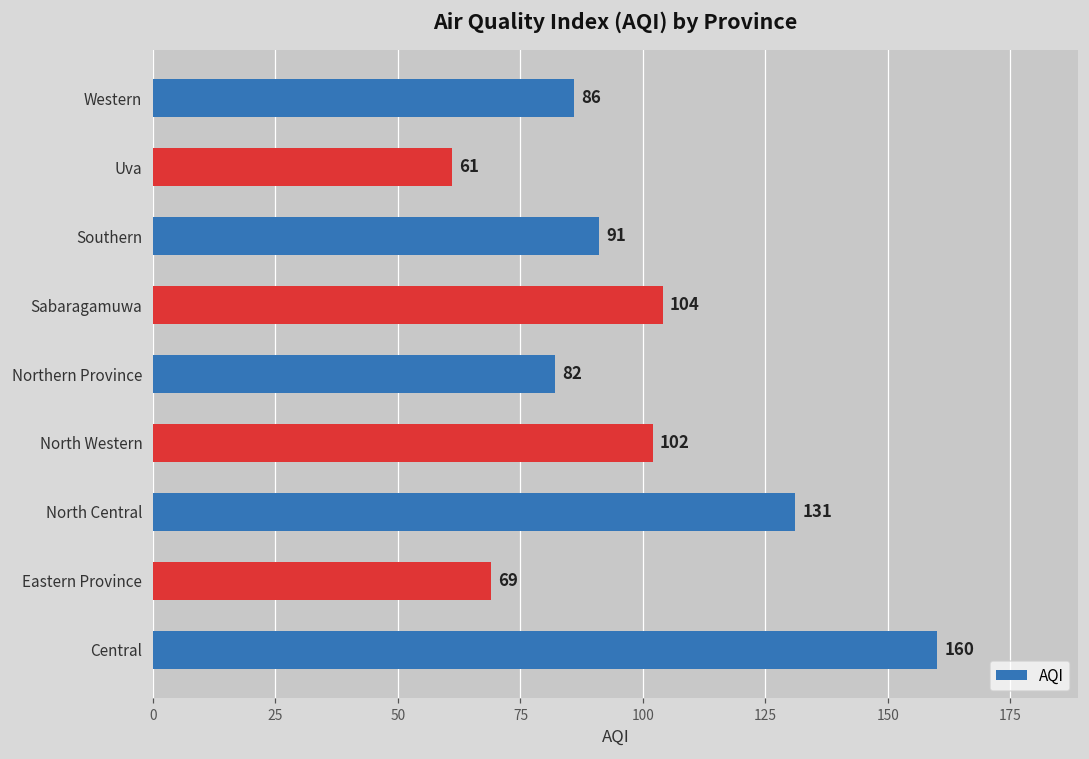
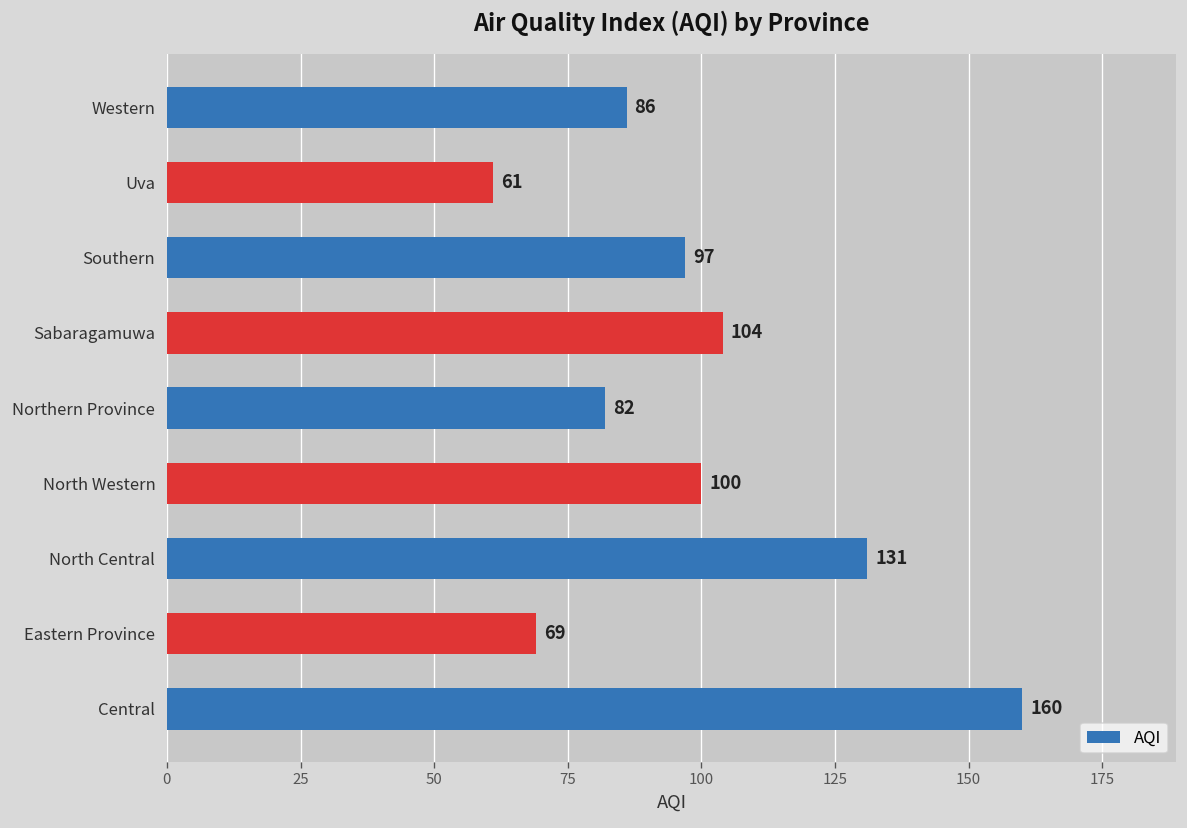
Southern: 91 -> 97
North Western: 102 -> 100
